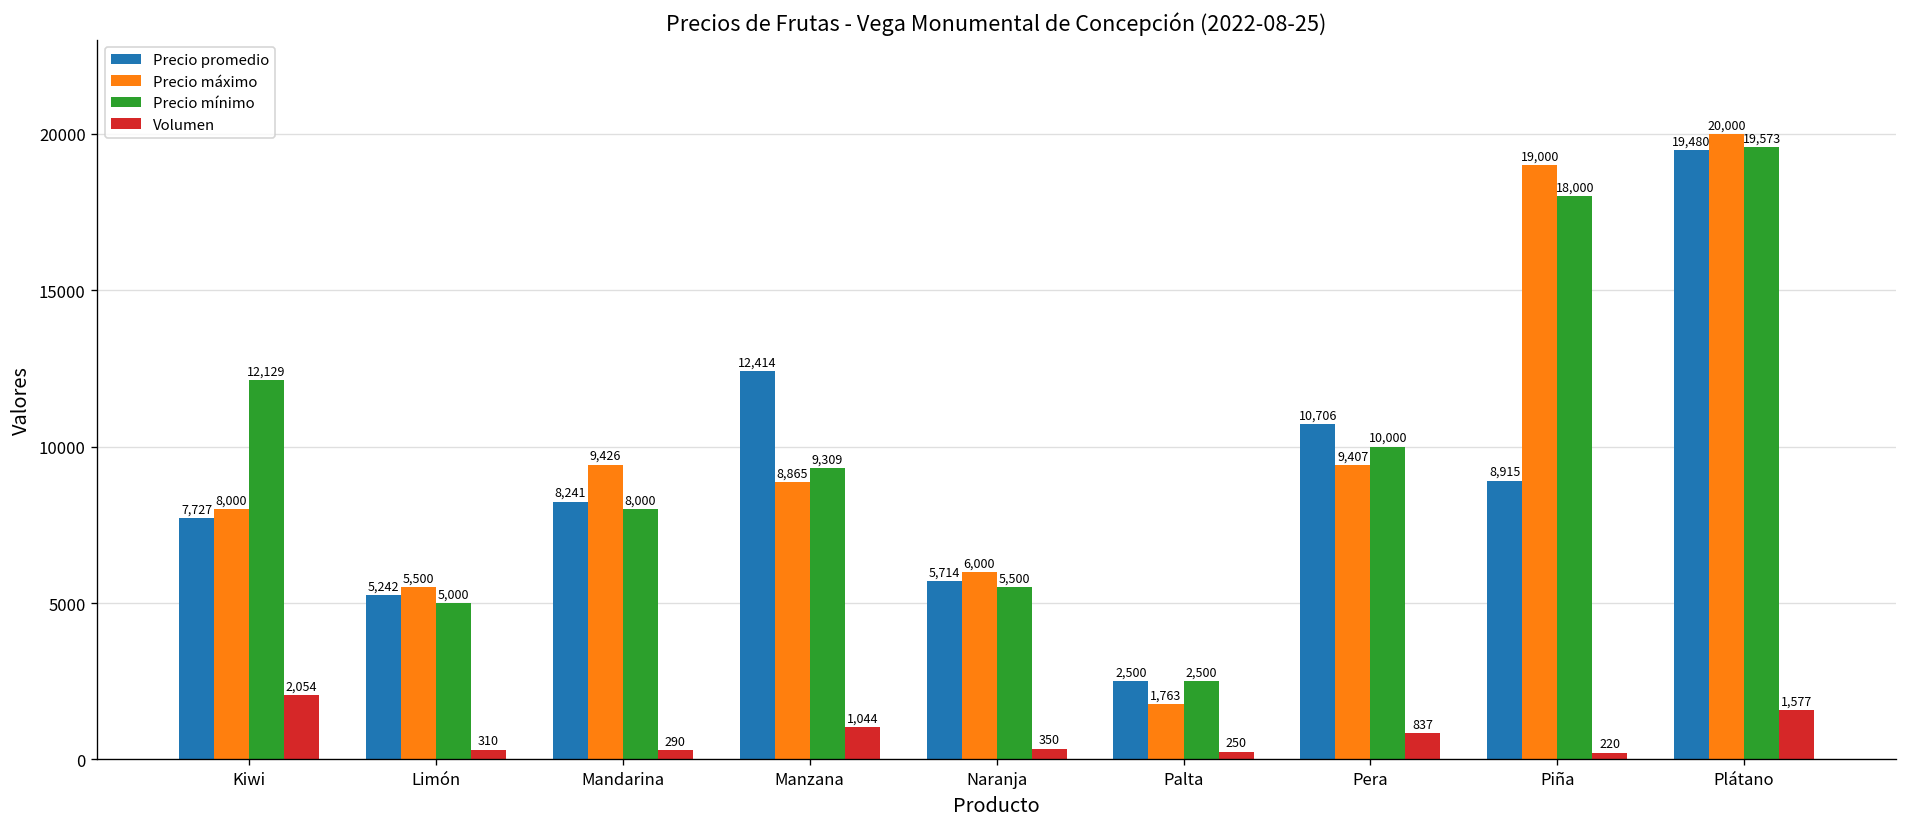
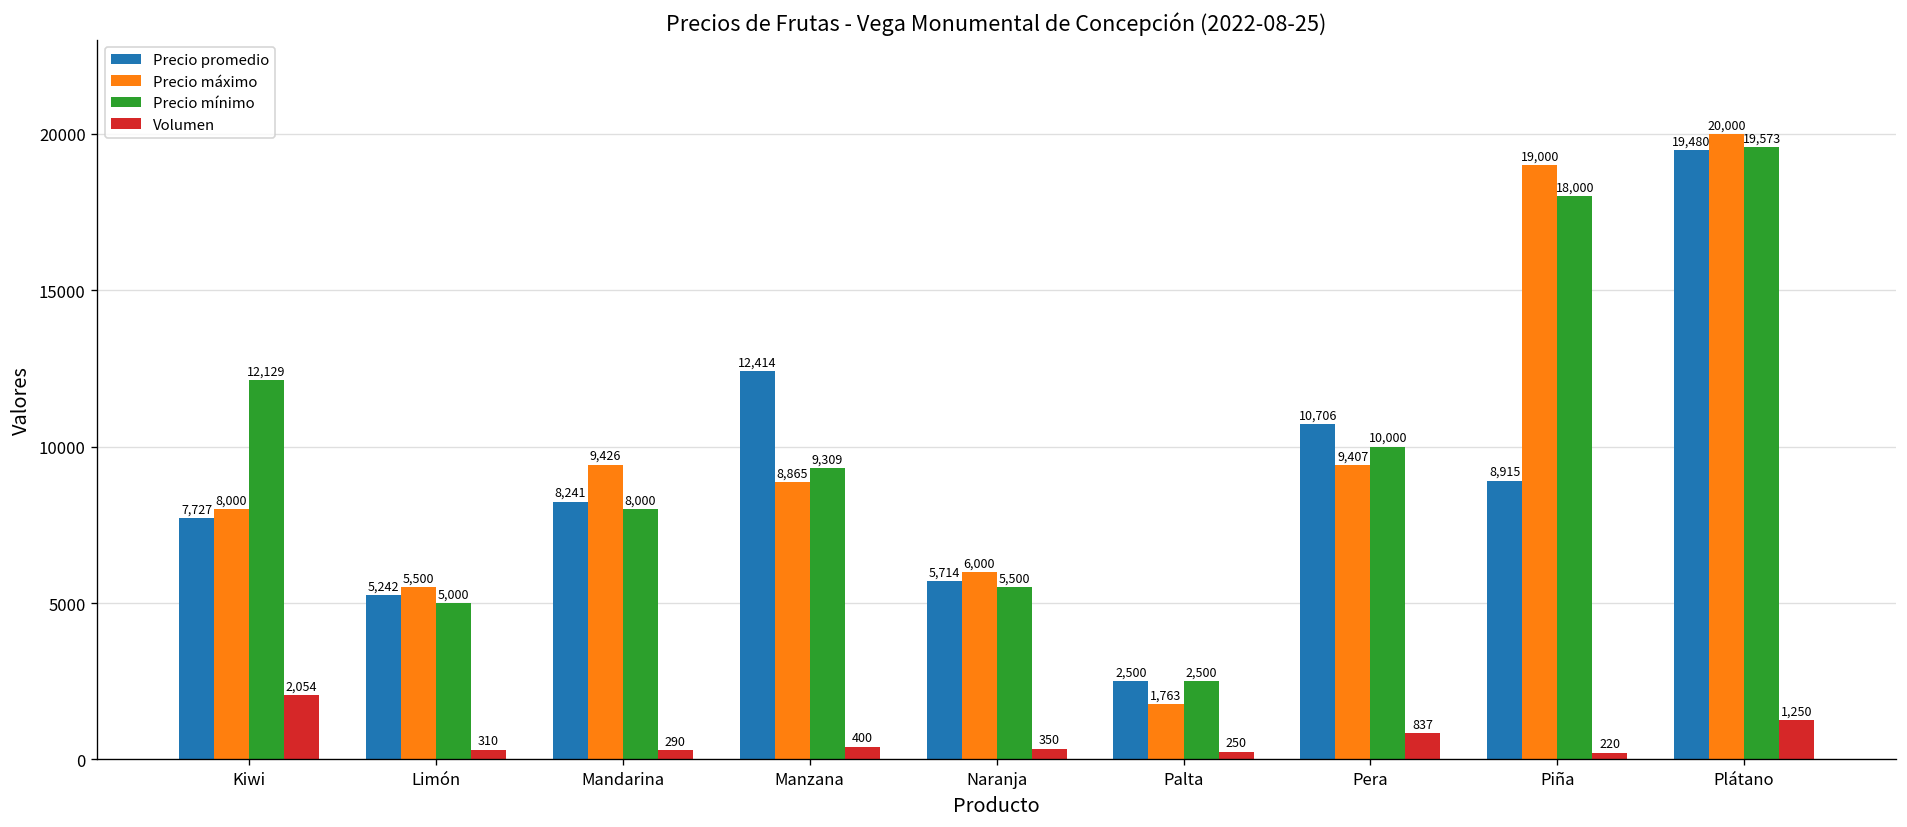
Volumen, Manzana: 1,044 -> 400
Volumen, Plátano: 1,577 -> 1,250
